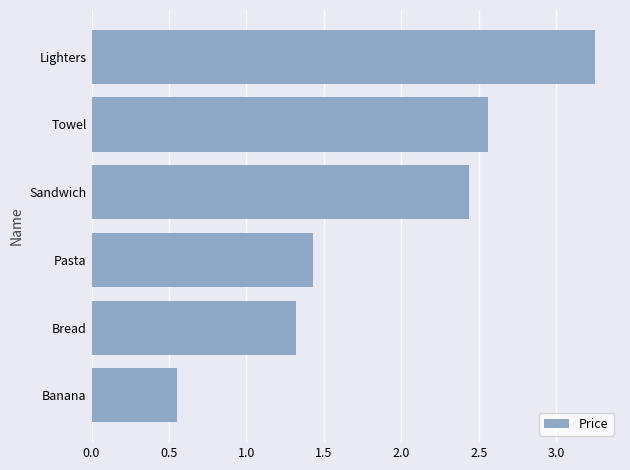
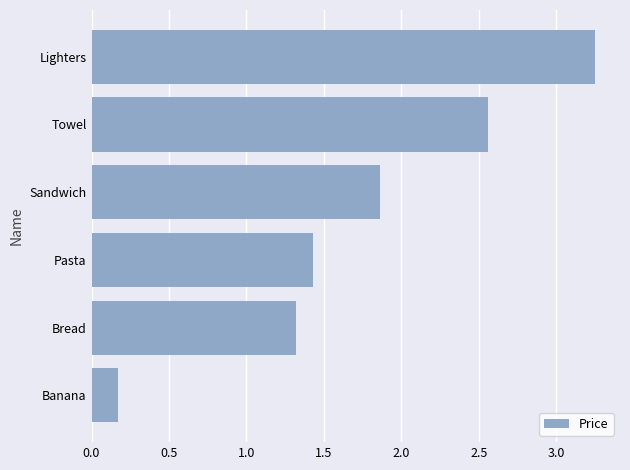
Sandwich: 2.44 -> 1.86
Banana: 0.55 -> 0.17
